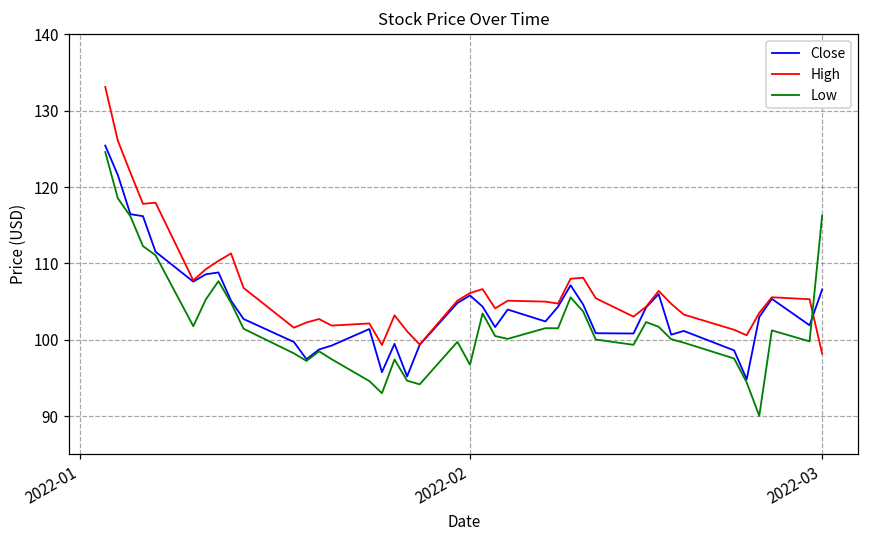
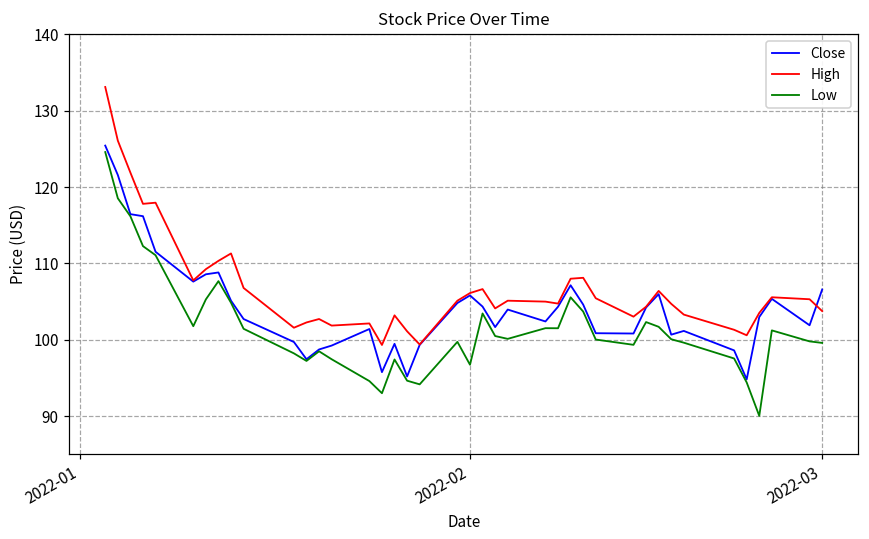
High, 2022-03: 98 -> 104
Low, 2022-03: 116 -> 100
